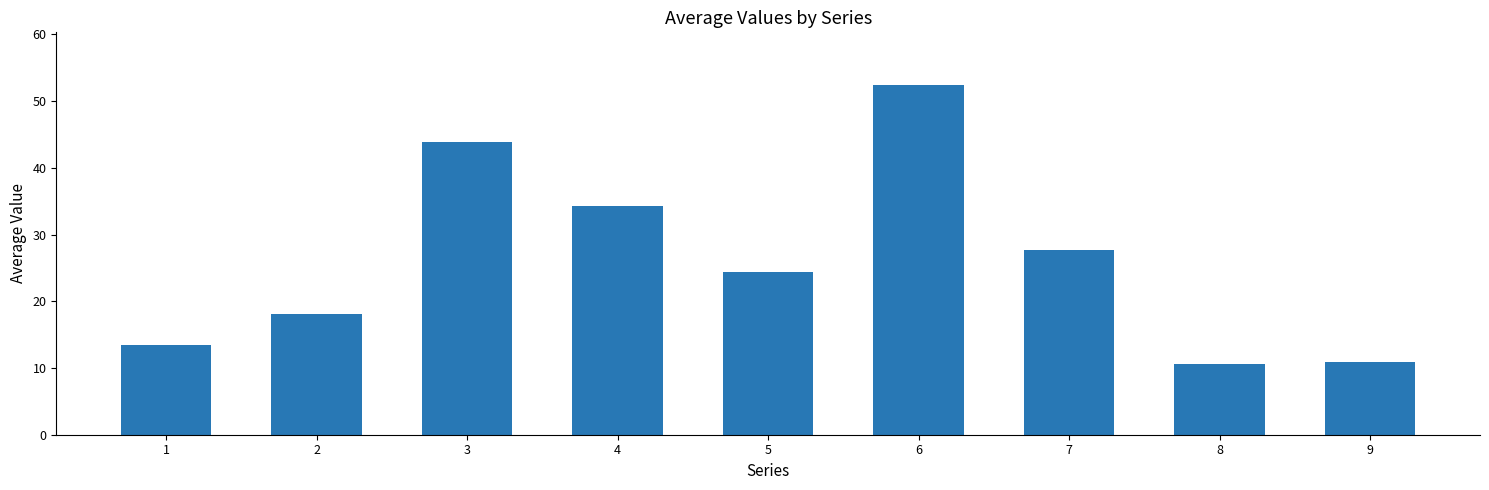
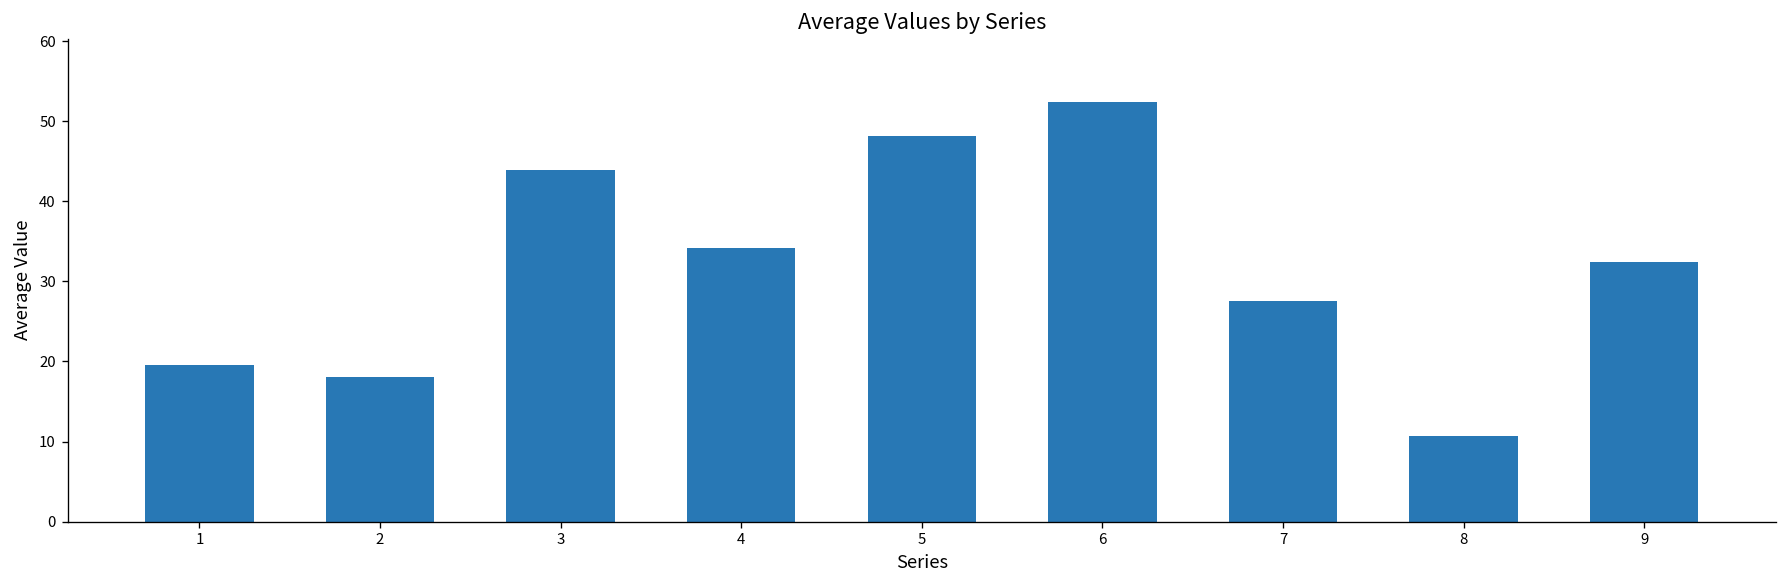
1: 13 -> 20
5: 24 -> 48
9: 11 -> 32
